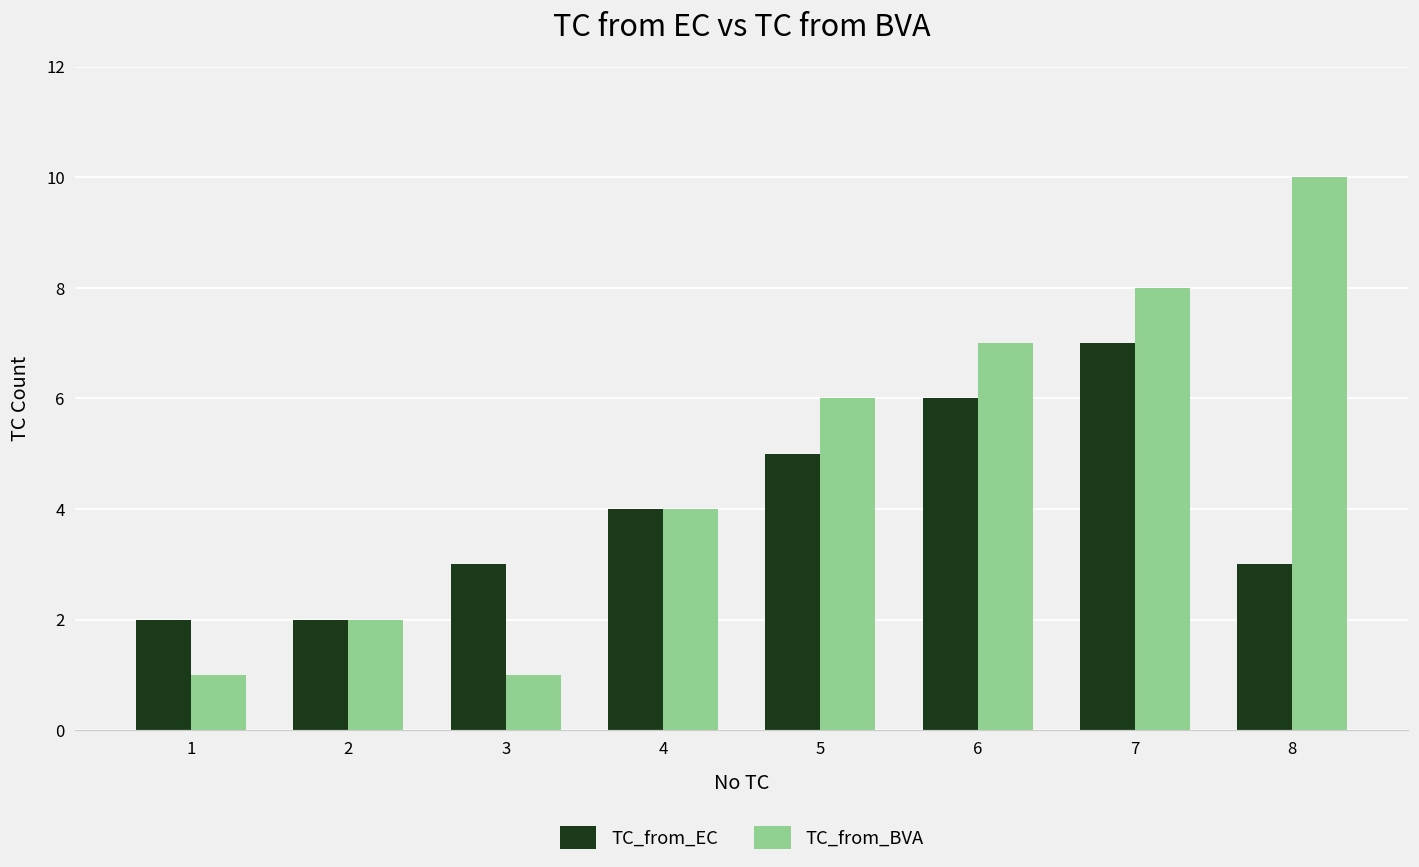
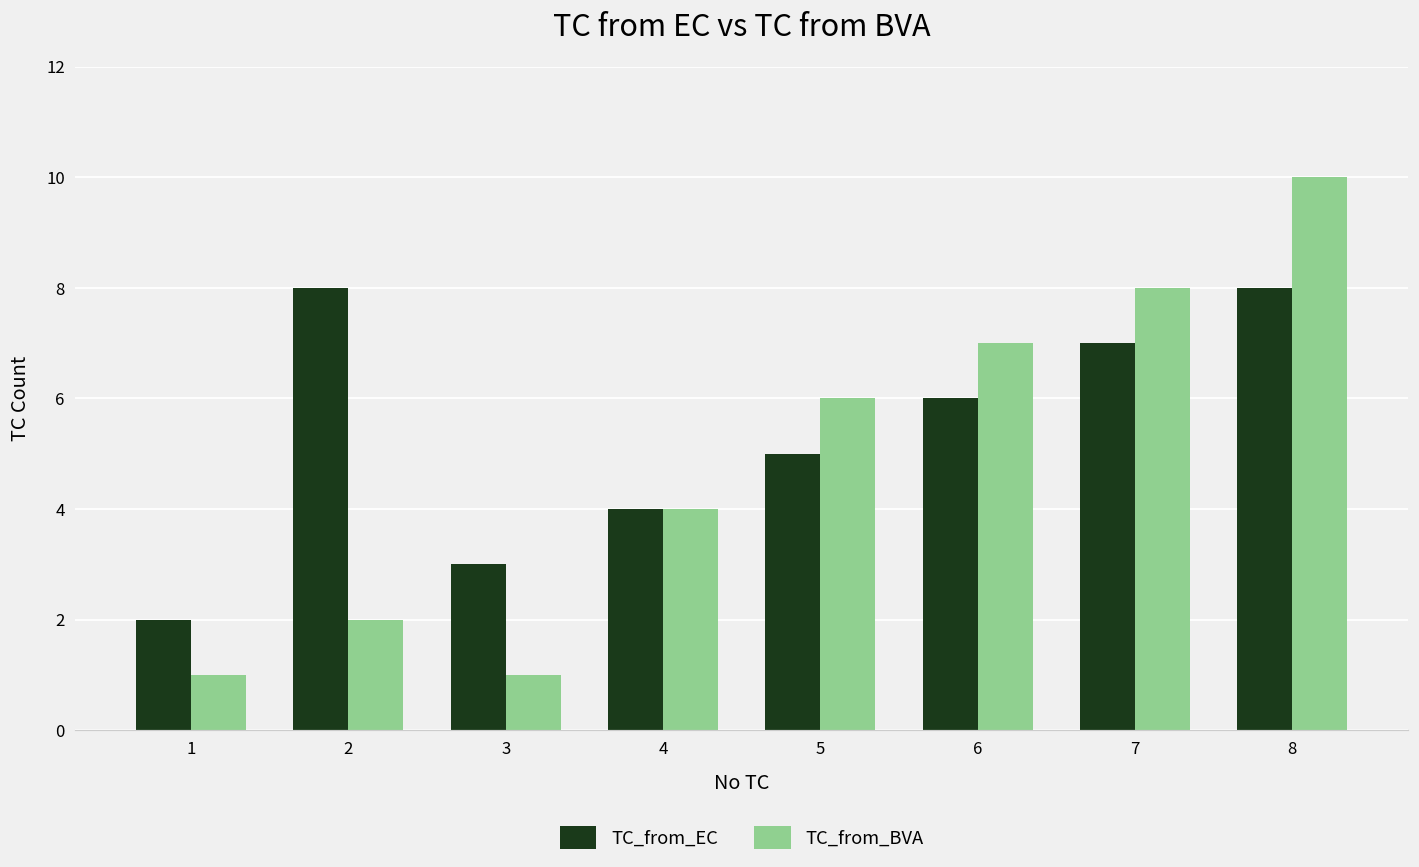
TC_from_EC, 2: 2 -> 8
TC_from_EC, 8: 3 -> 8
